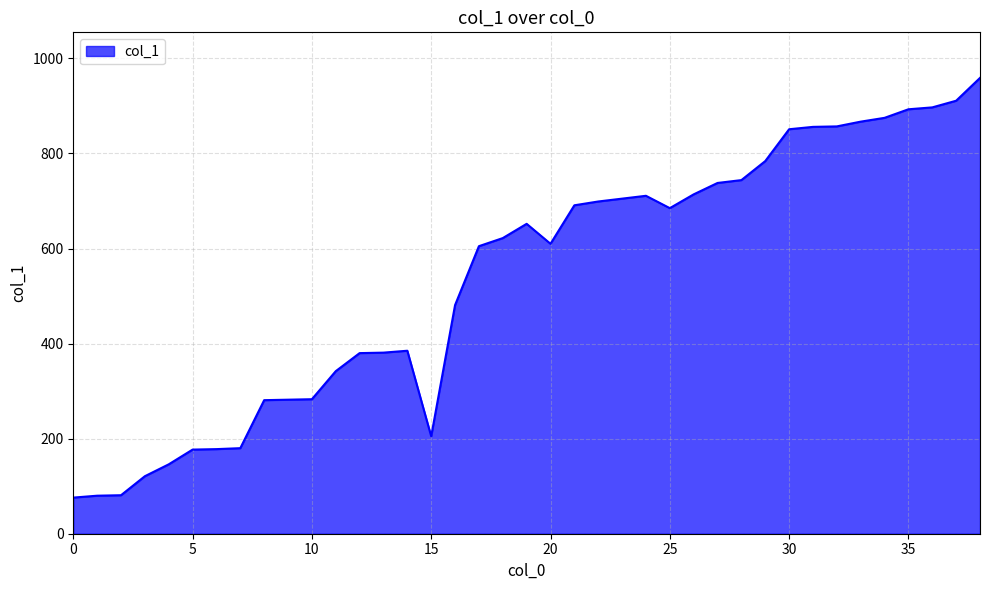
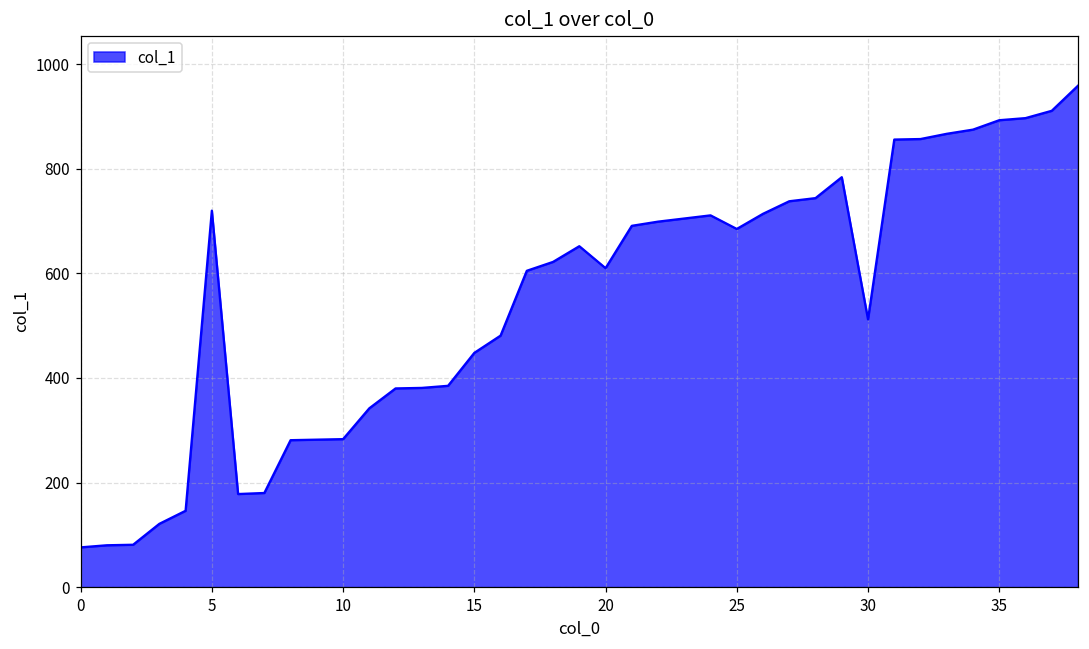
5: 180 -> 720
15: 210 -> 450
30: 850 -> 510
